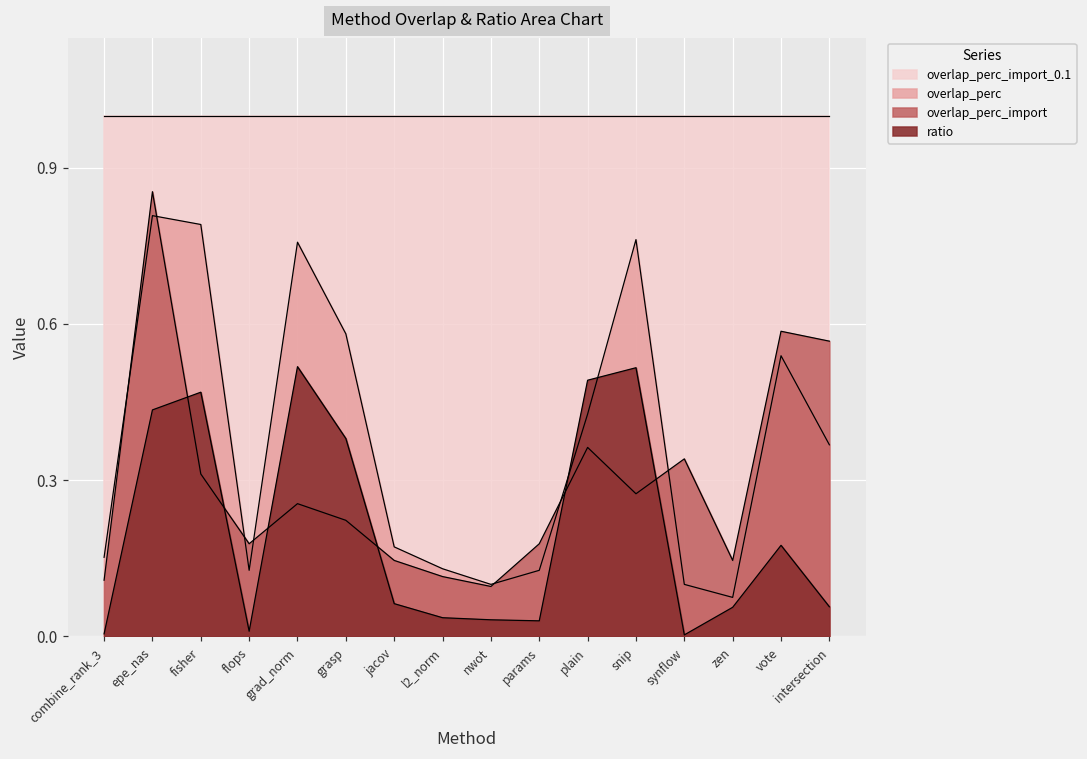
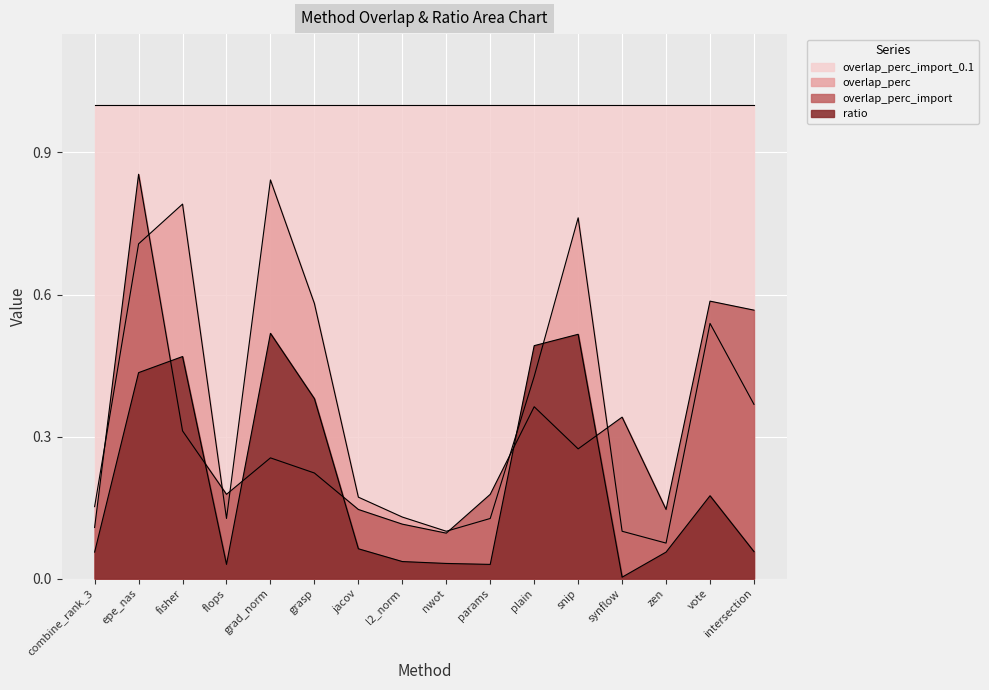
ratio, combine_rank_3: 0.01 -> 0.06
overlap_perc, epe_nas: 0.81 -> 0.71
ratio, flops: 0.01 -> 0.03
overlap_perc, grad_norm: 0.76 -> 0.84
